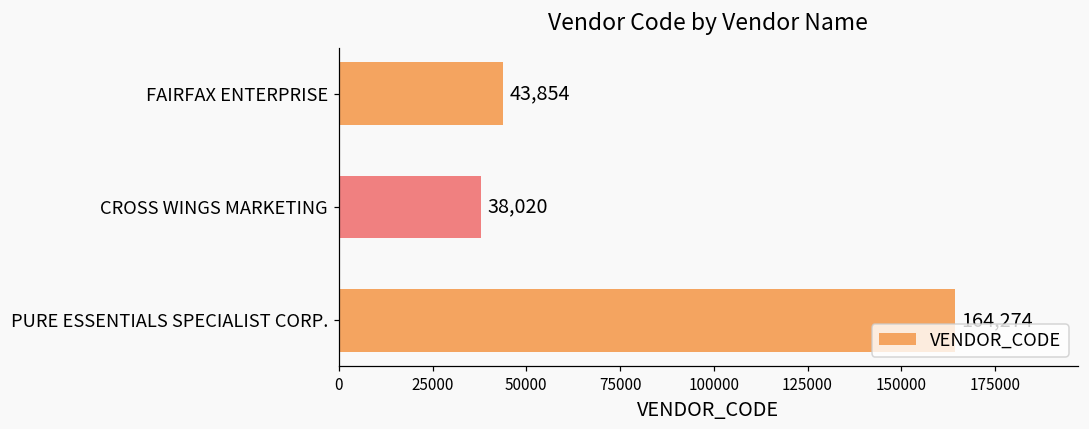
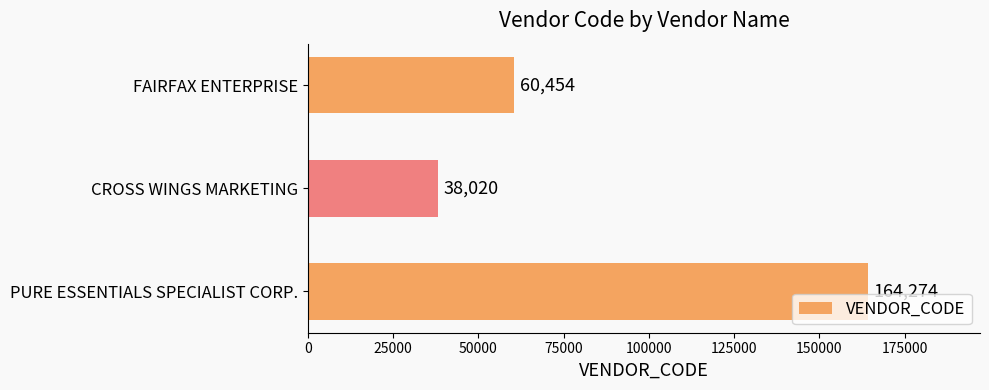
FAIRFAX ENTERPRISE: 43,854 -> 60,454
